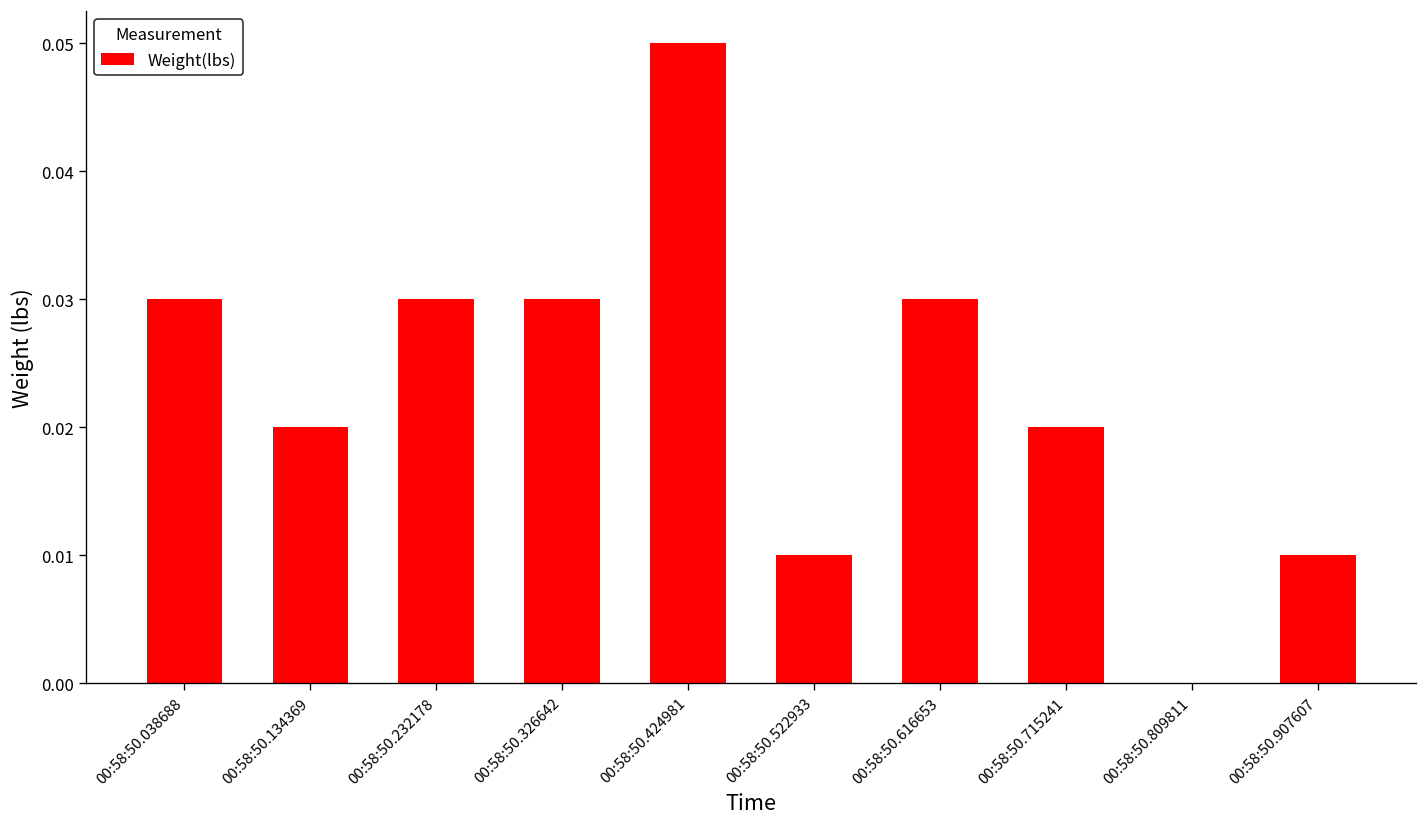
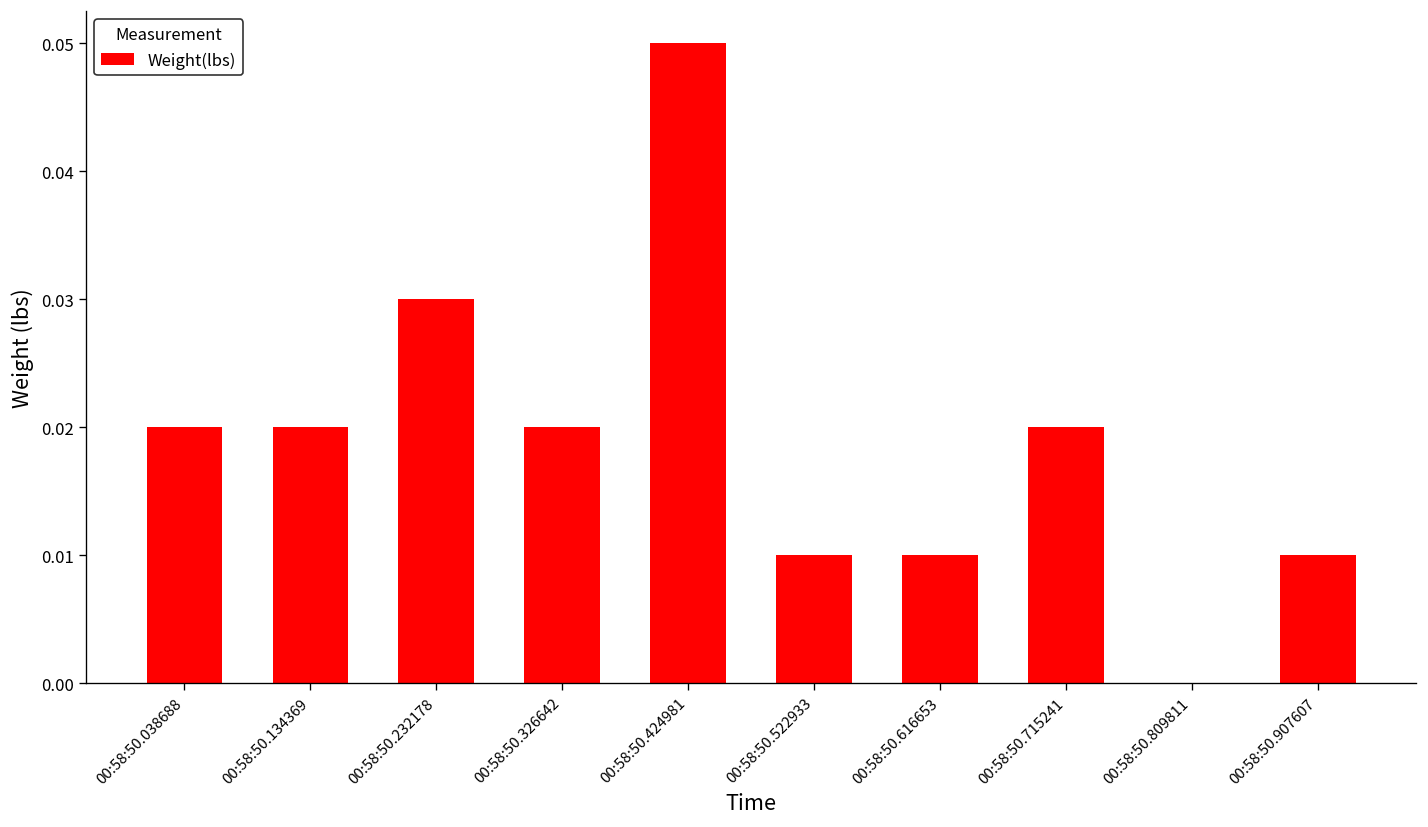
00:58:50.038688: 0.03 -> 0.02
00:58:50.326642: 0.03 -> 0.02
00:58:50.616653: 0.03 -> 0.01
